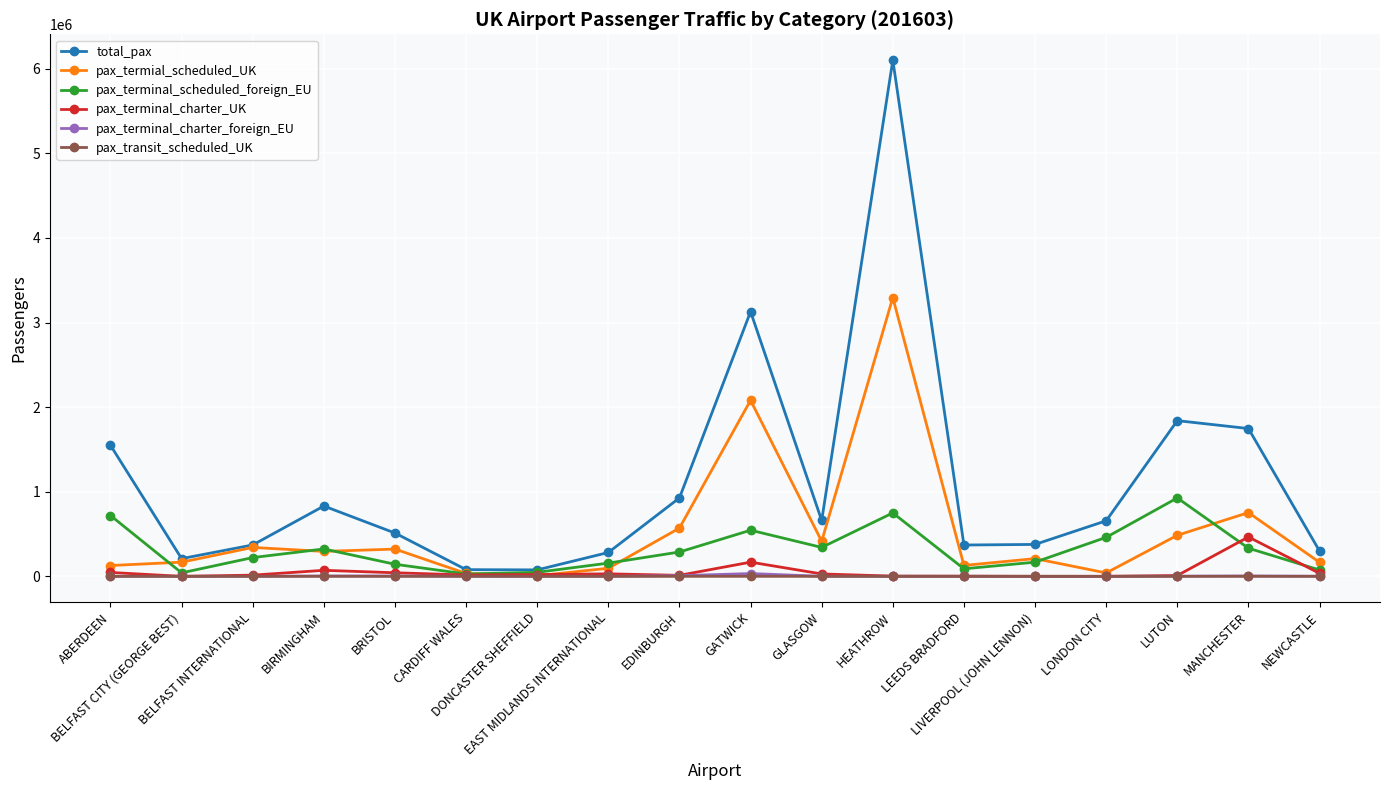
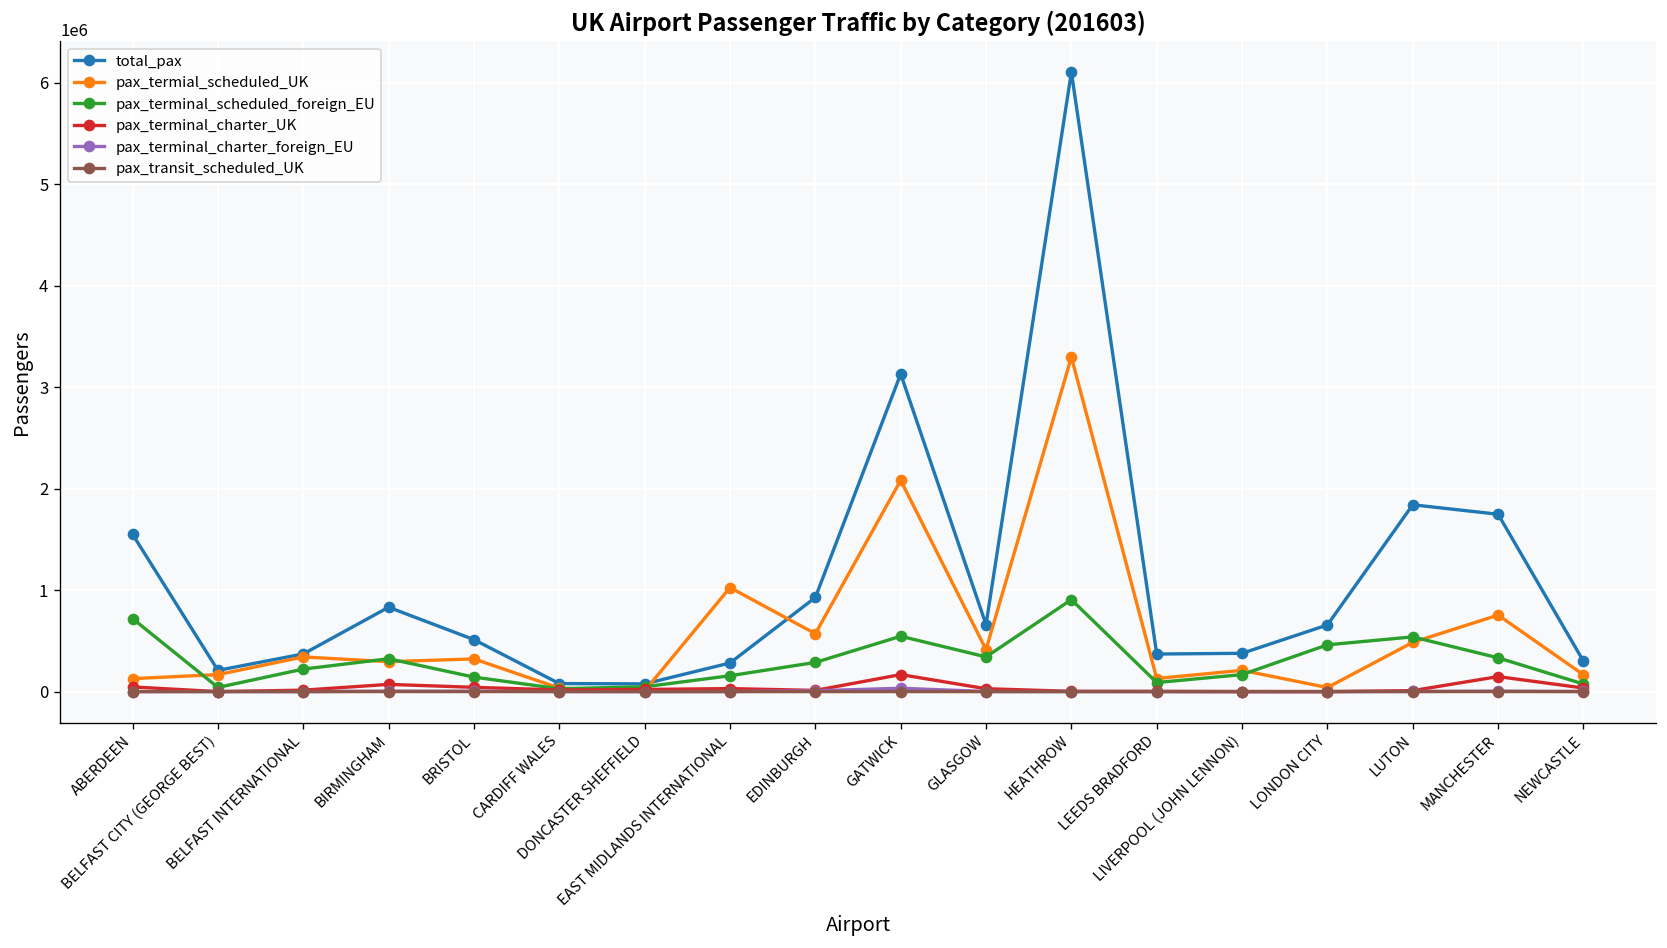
pax_termial_scheduled_UK, EAST MIDLANDS INTERNATIONAL: 100000 -> 1000000
pax_terminal_scheduled_foreign_EU, HEATHROW: 700000 -> 900000
pax_terminal_scheduled_foreign_EU, LUTON: 900000 -> 500000
pax_terminal_charter_UK, MANCHESTER: 500000 -> 100000
